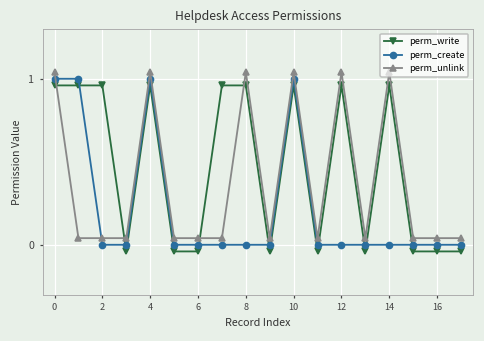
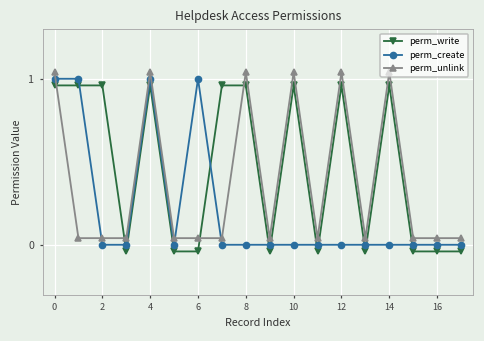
perm_create, 6: 0 -> 1
perm_create, 10: 1 -> 0
